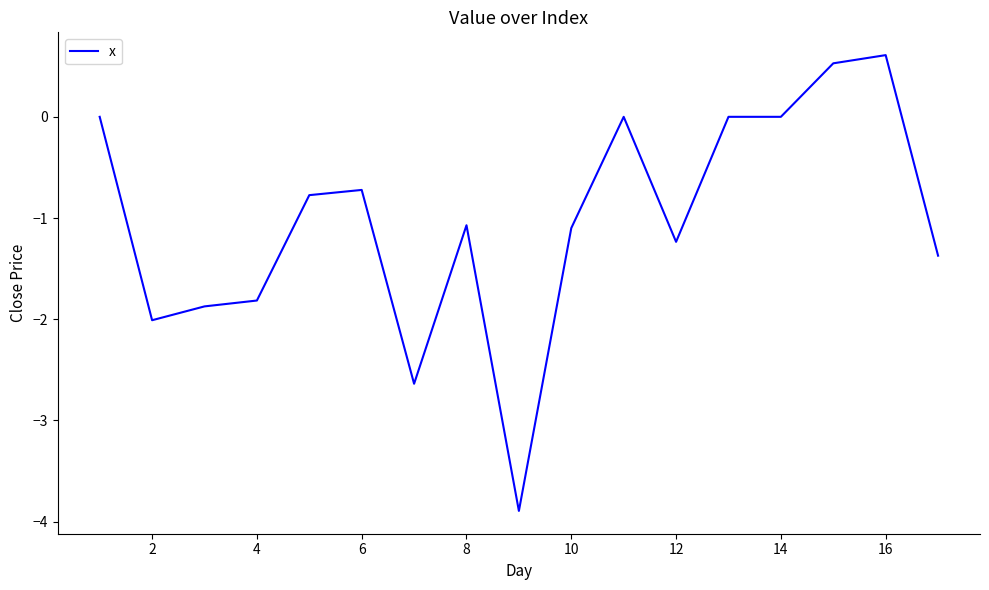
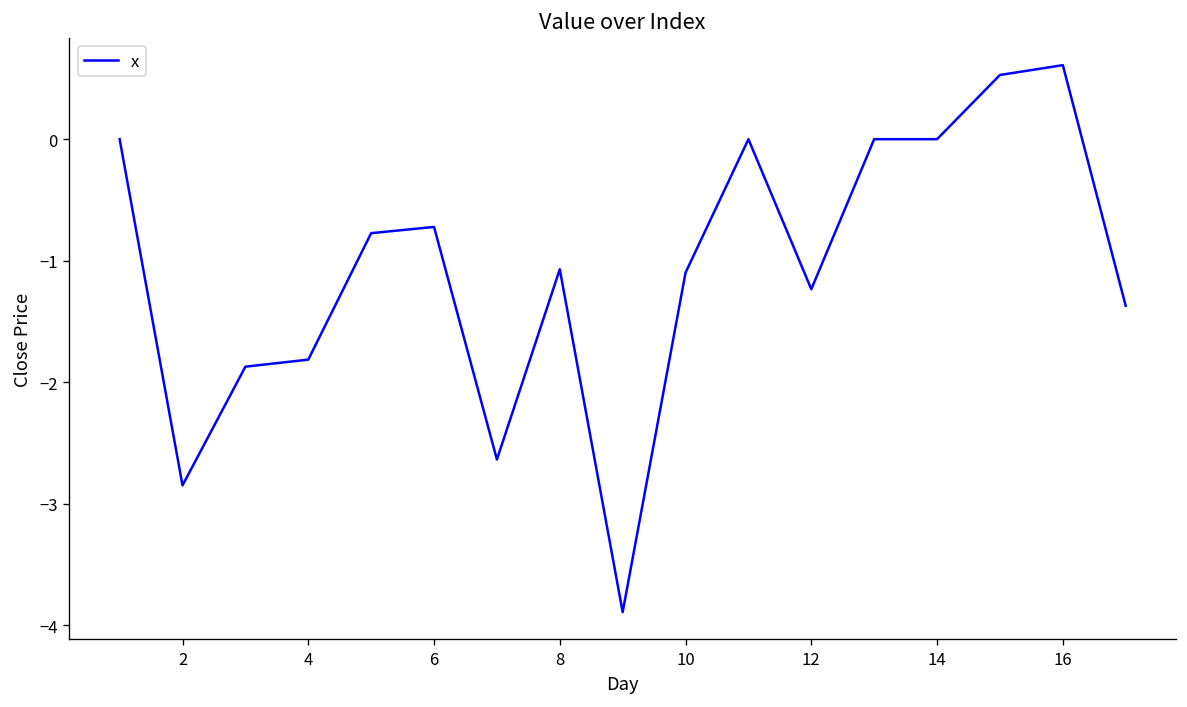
2: -2.01 -> -2.85
